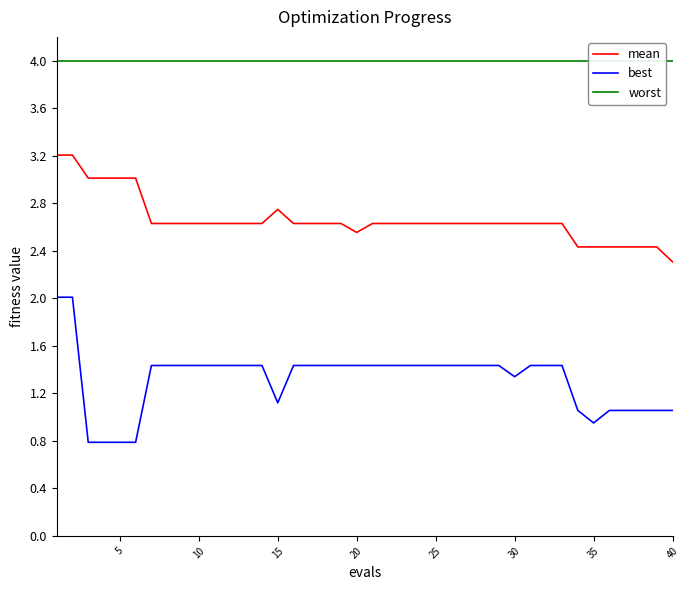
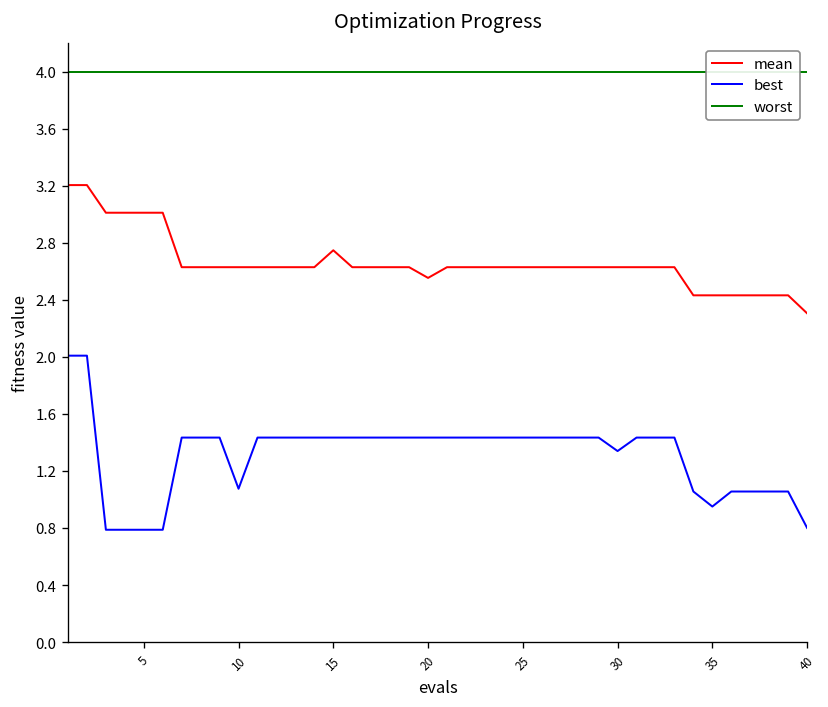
best, 10: 1.43 -> 1.08
best, 15: 1.12 -> 1.43
best, 40: 1.06 -> 0.80
